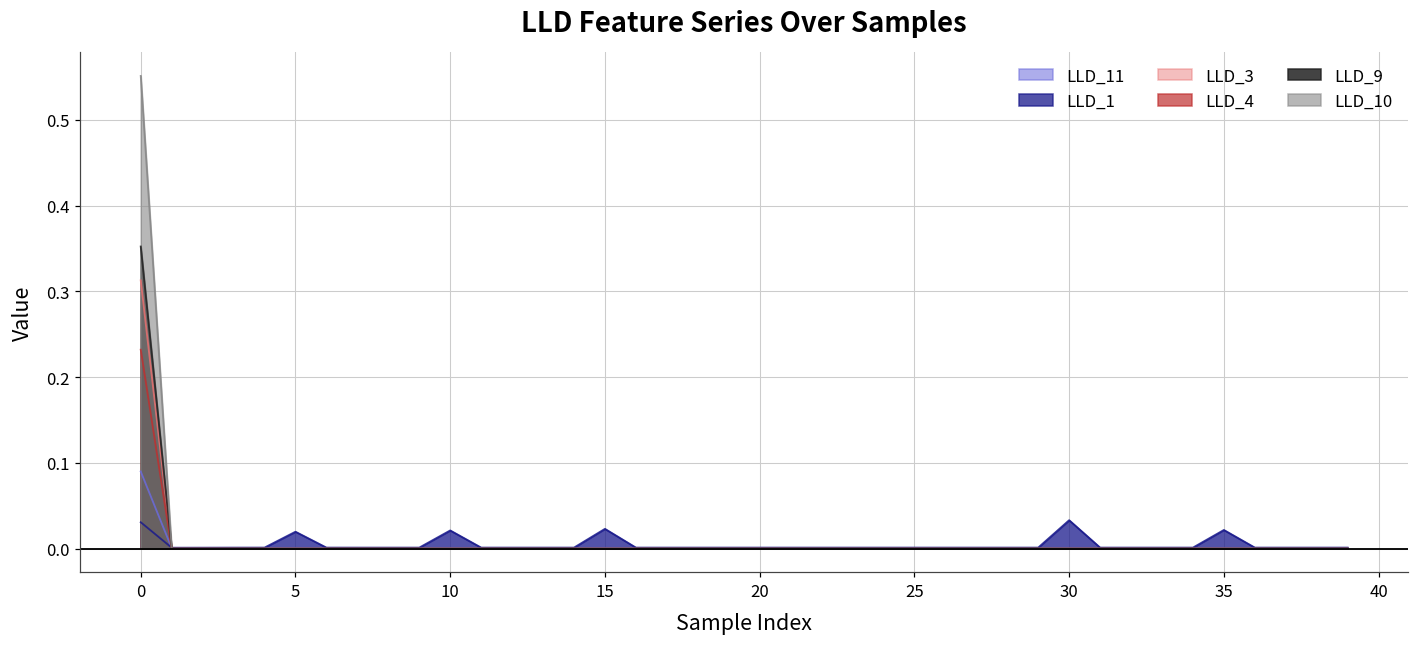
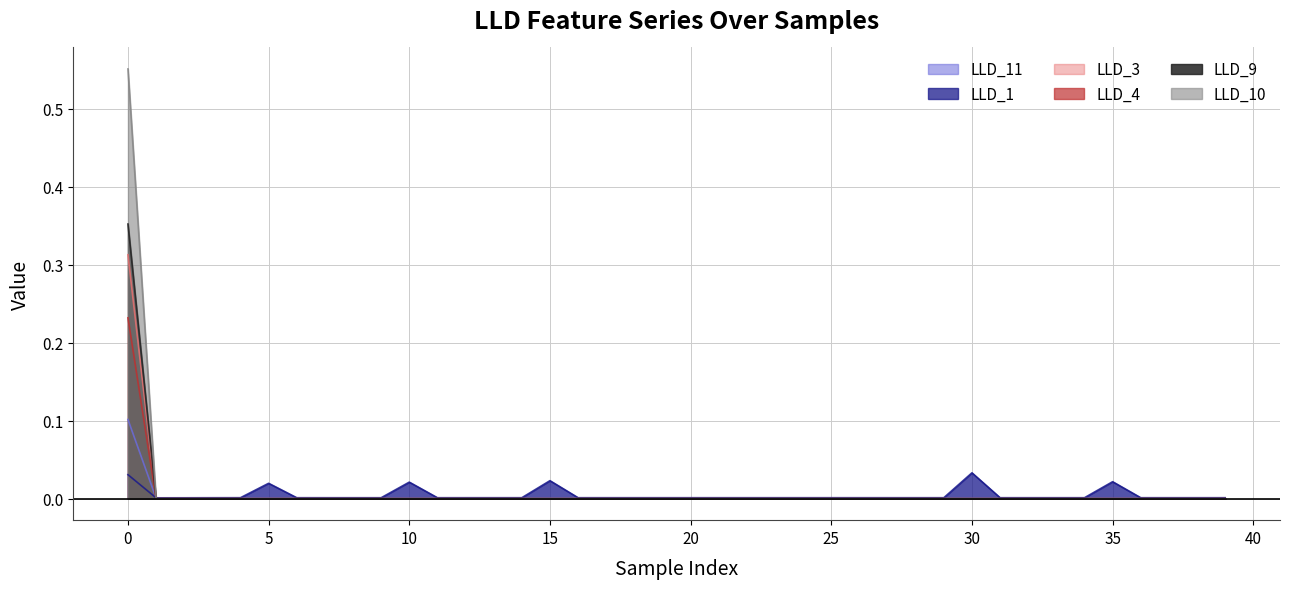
LLD_11, 0: 0.09 -> 0.10
